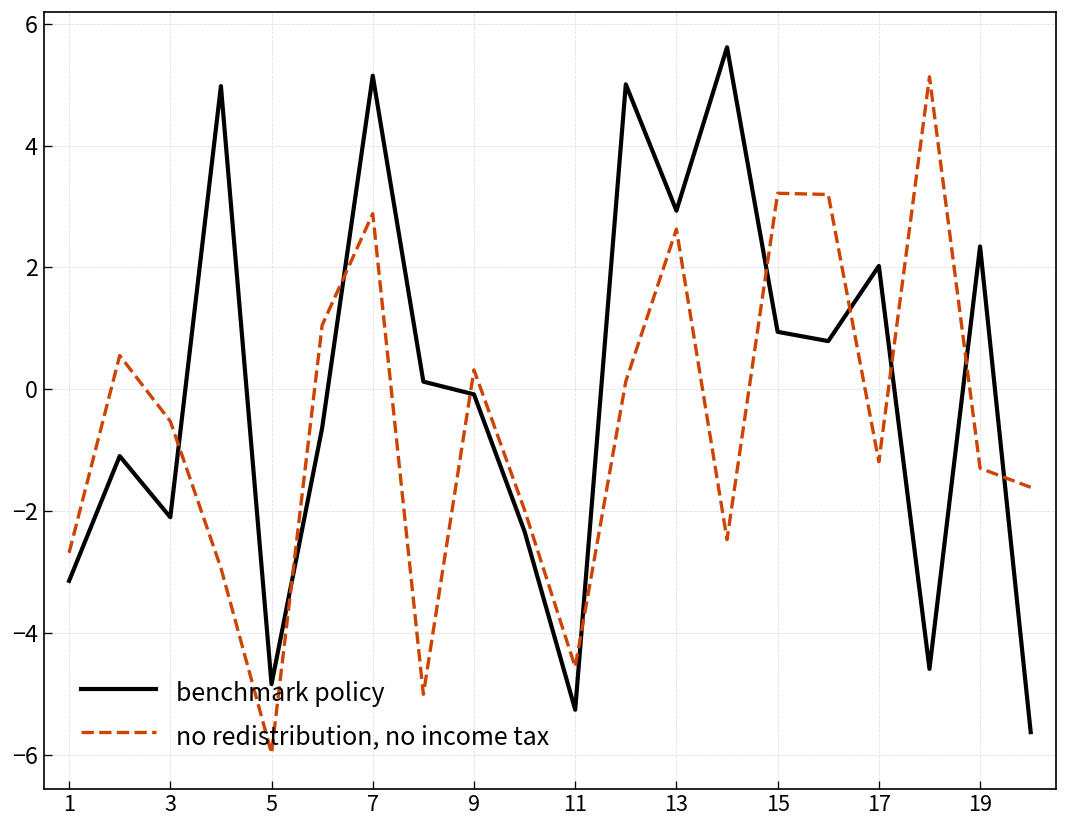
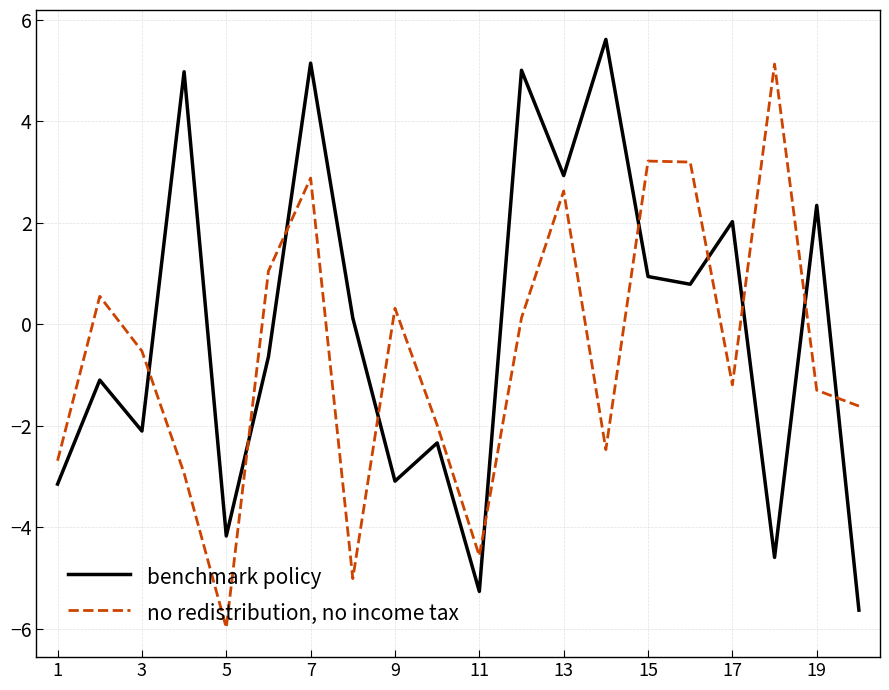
benchmark policy, 5: -4.8 -> -4.2
benchmark policy, 9: -0.1 -> -3.1
